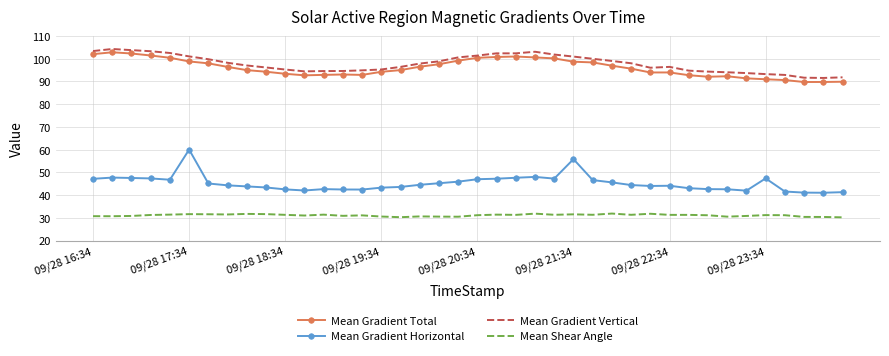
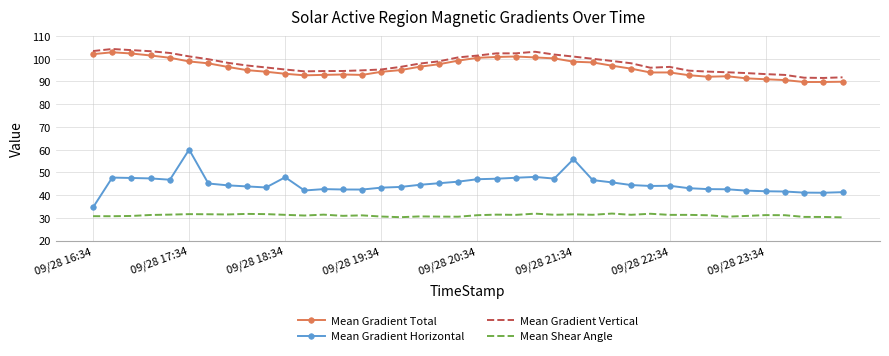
Mean Gradient Horizontal, 09/28 16:34: 47 -> 35
Mean Gradient Horizontal, 09/28 18:34: 43 -> 48
Mean Gradient Horizontal, 09/28 23:34: 47 -> 42
